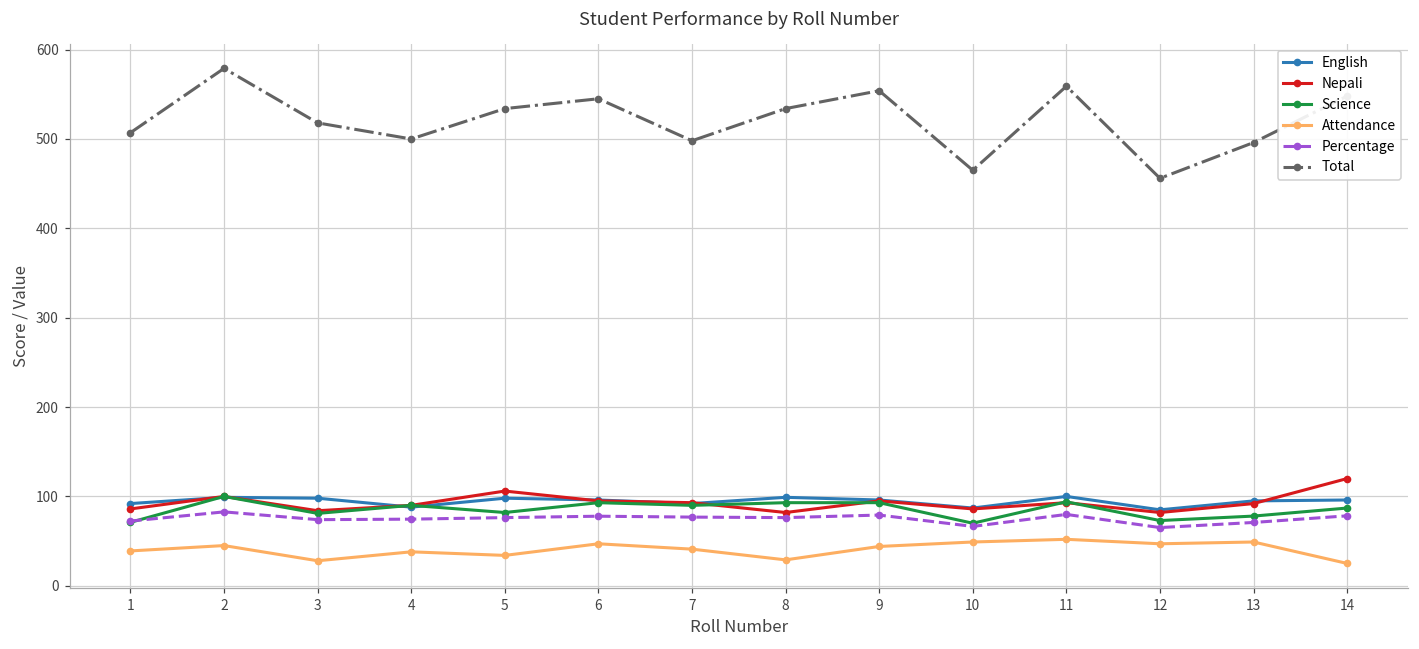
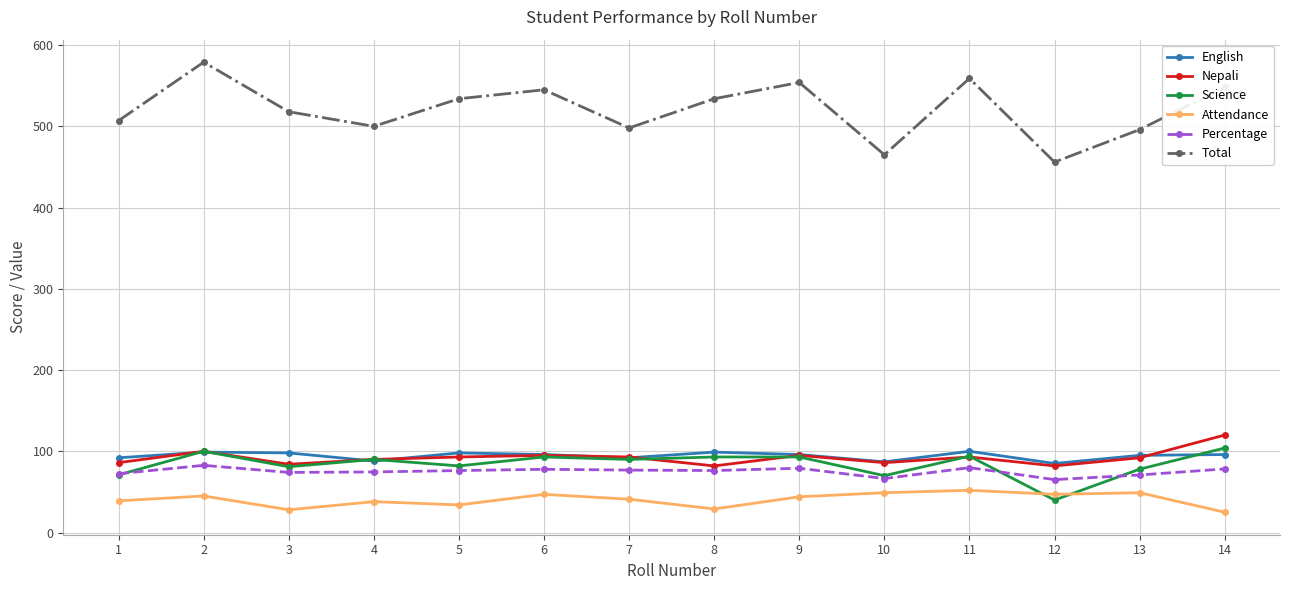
Nepali, 5: 110 -> 90
Science, 12: 70 -> 40
Science, 14: 90 -> 100
